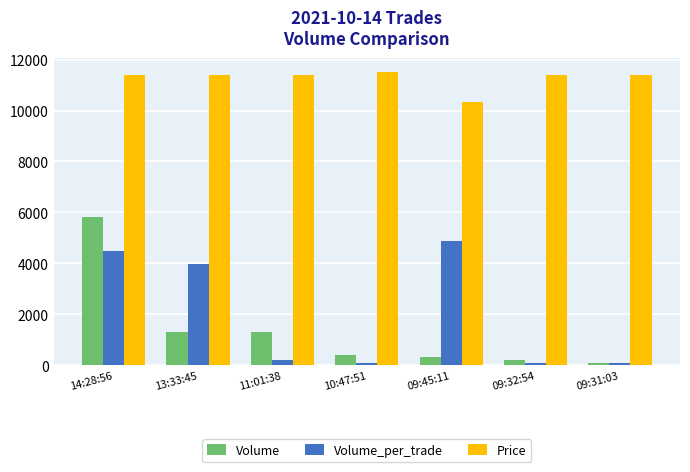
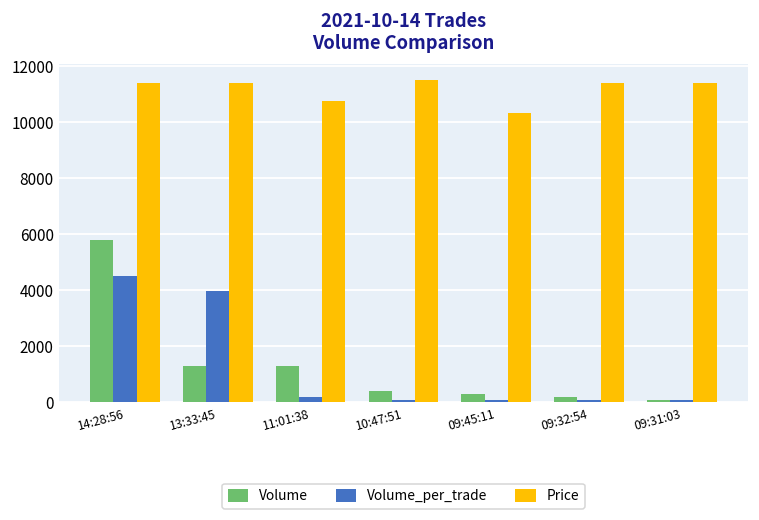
Price, 11:01:38: 11400 -> 10800
Volume_per_trade, 09:45:11: 4900 -> 100
